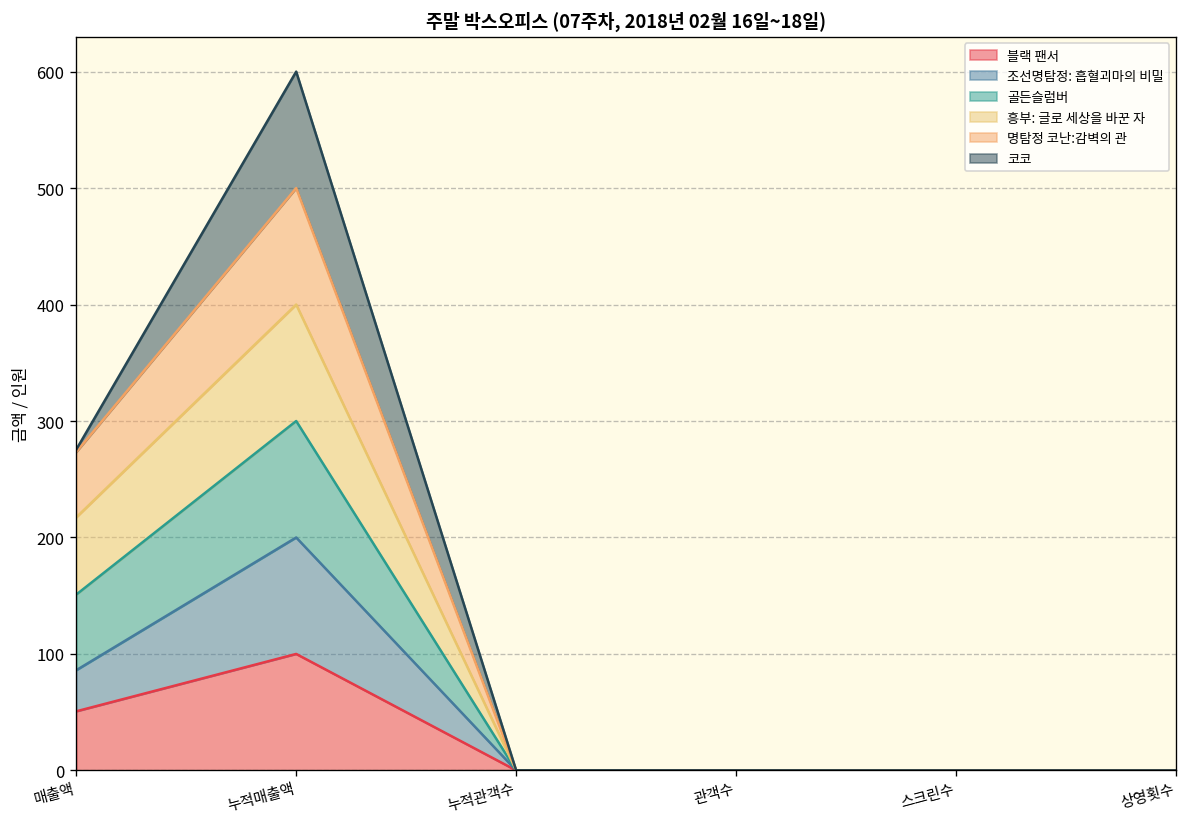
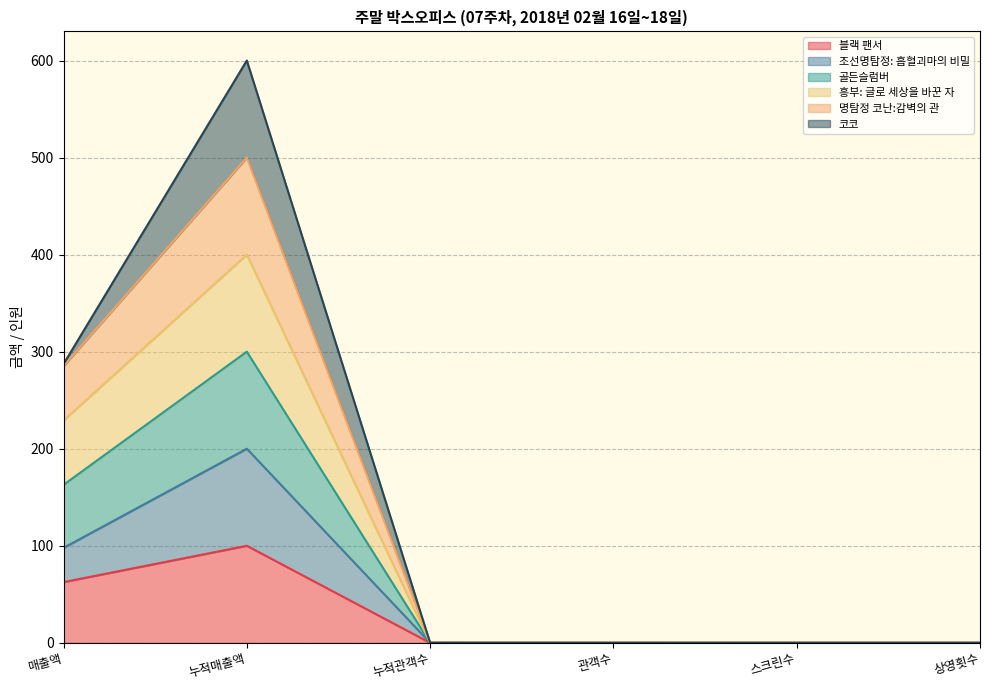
블랙 팬서, 매출액: 50 -> 60
